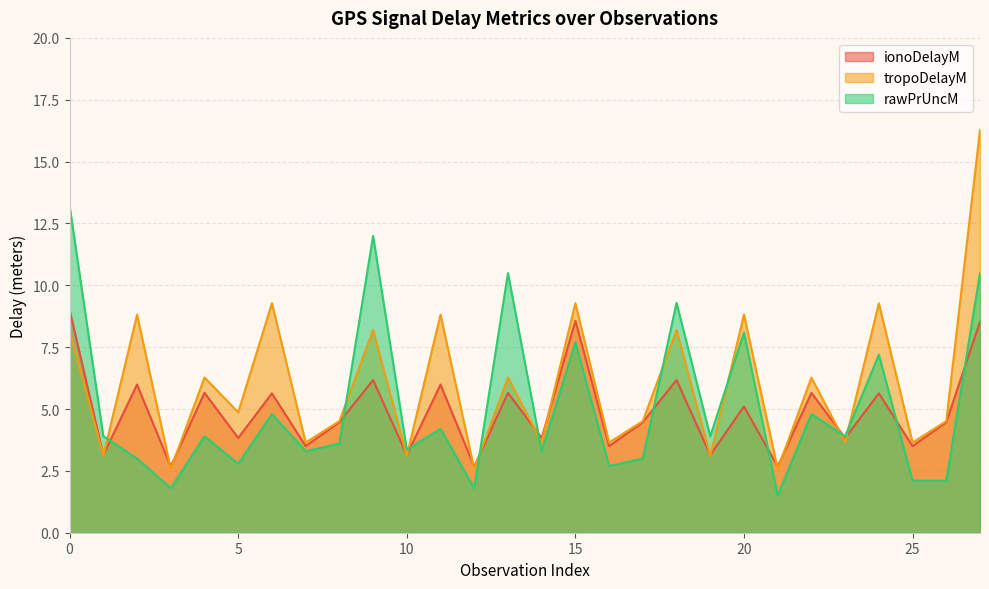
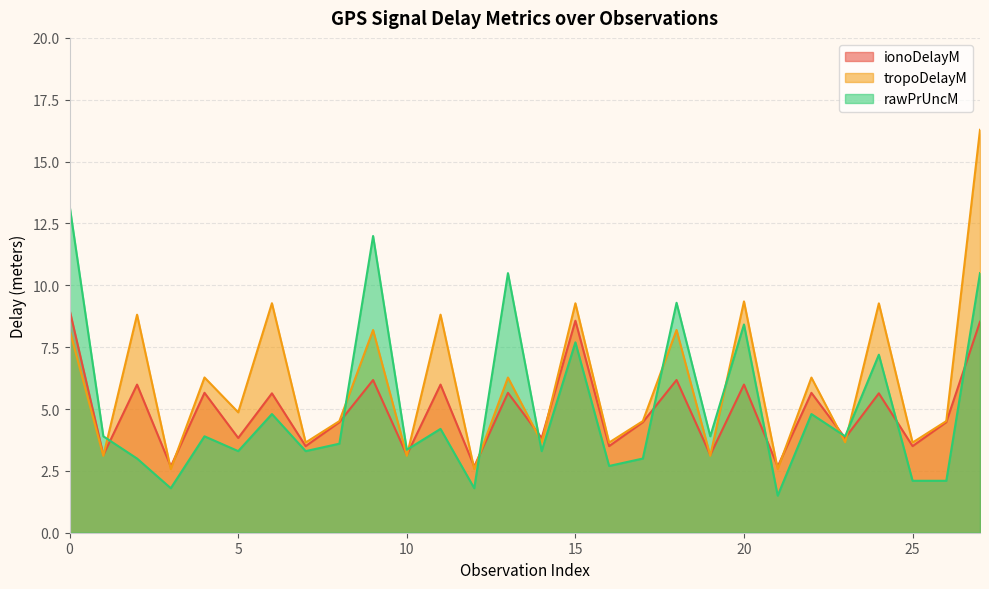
rawPrUncM, 5: 2.8 -> 3.3
ionoDelayM, 20: 5.1 -> 6.0
tropoDelayM, 20: 8.8 -> 9.3
rawPrUncM, 20: 8.1 -> 8.4
